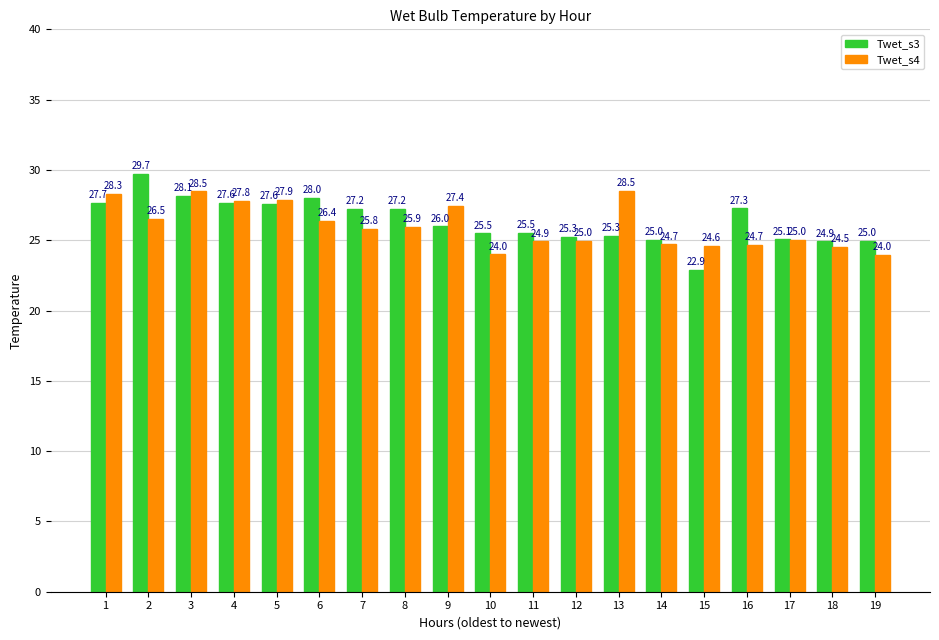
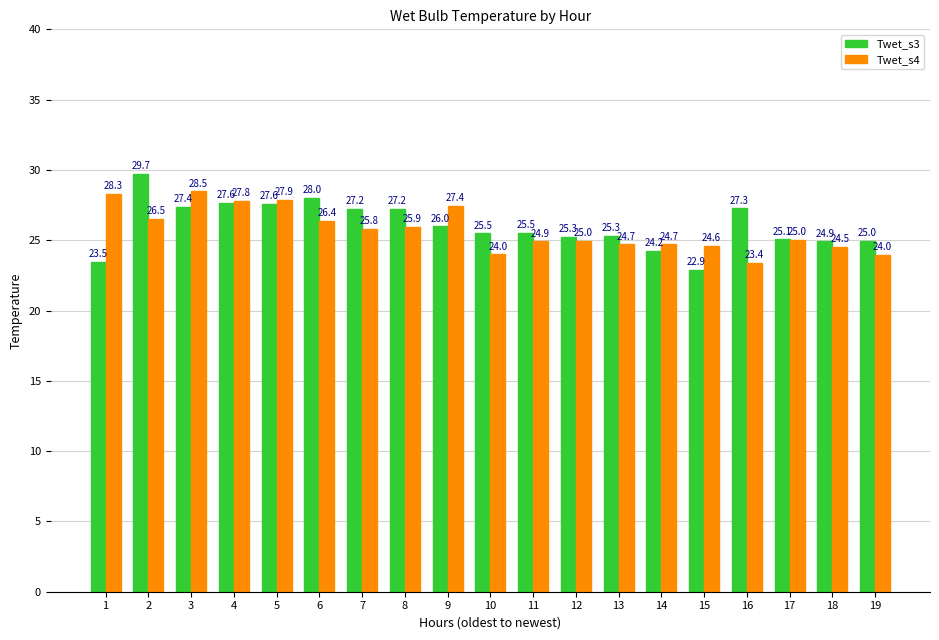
Twet_s3, 1: 27.7 -> 23.5
Twet_s3, 3: 28.1 -> 27.4
Twet_s4, 13: 28.5 -> 24.7
Twet_s3, 14: 25.0 -> 24.2
Twet_s4, 16: 24.7 -> 23.4
